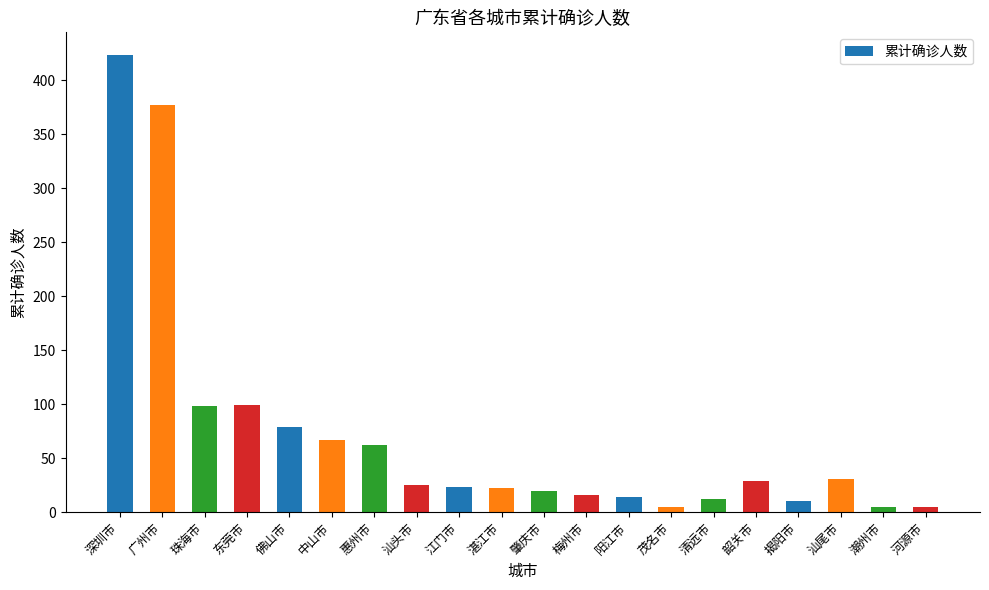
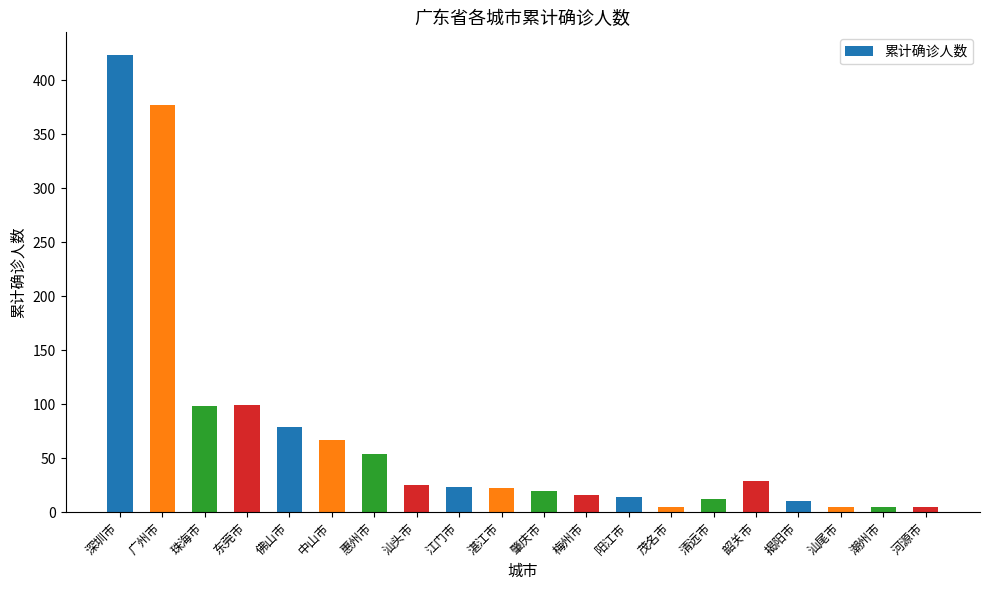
惠州市: 62 -> 54
汕尾市: 31 -> 5
